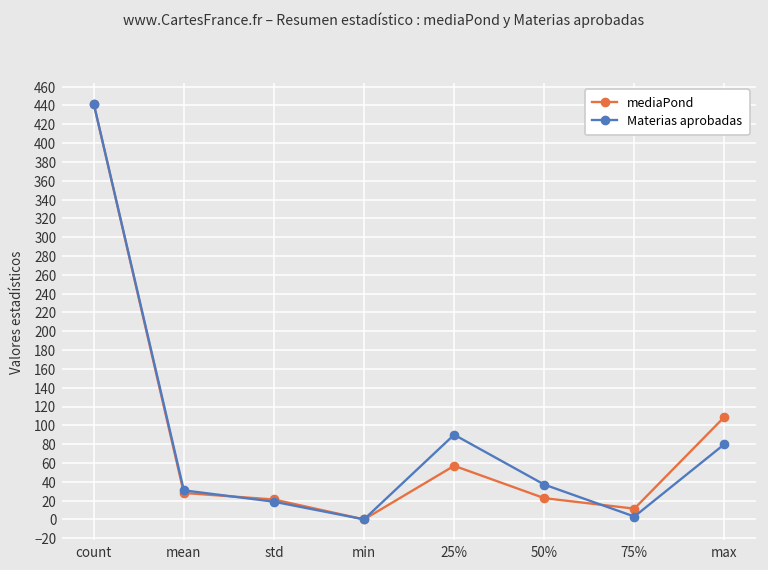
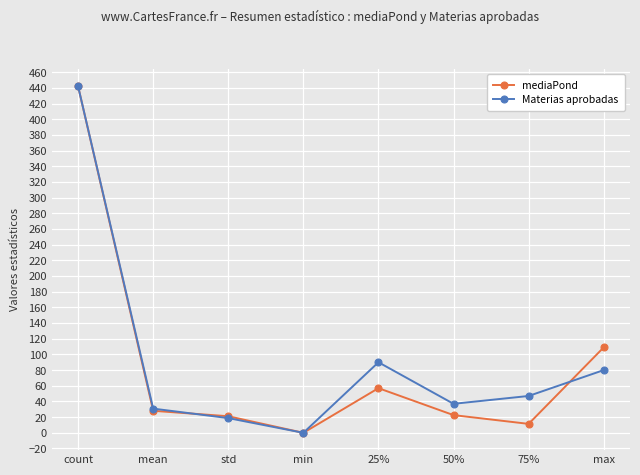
Materias aprobadas, 75%: 0 -> 50
